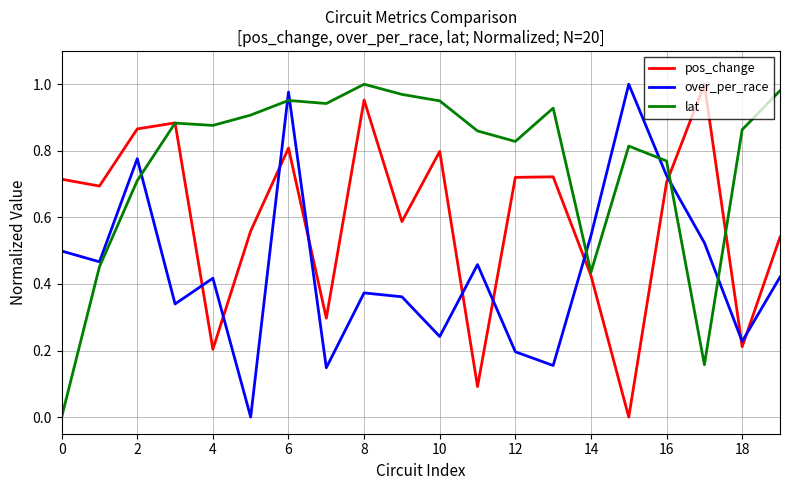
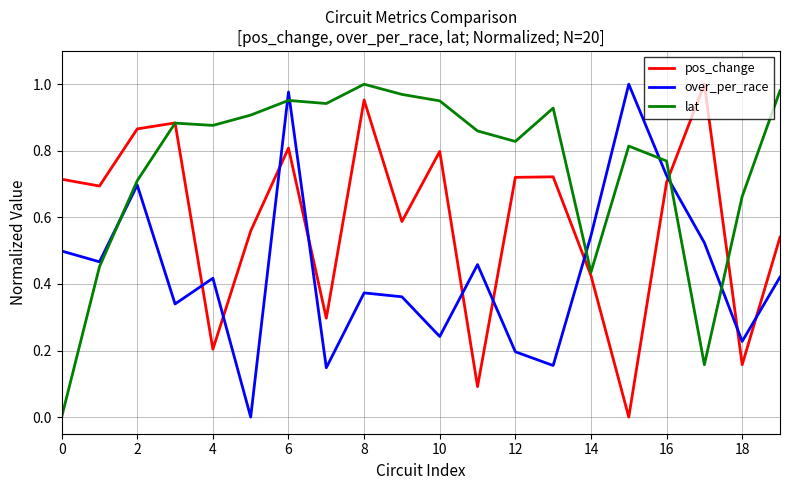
over_per_race, 2: 0.78 -> 0.70
pos_change, 18: 0.21 -> 0.16
lat, 18: 0.86 -> 0.66
